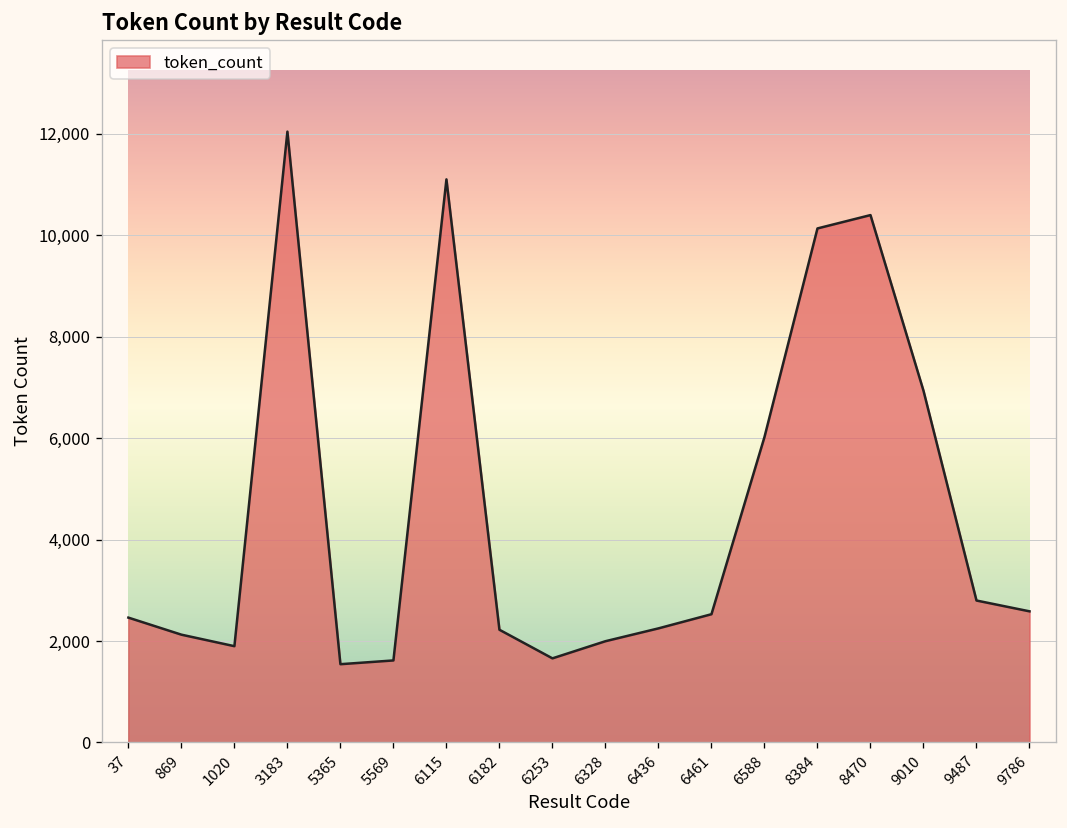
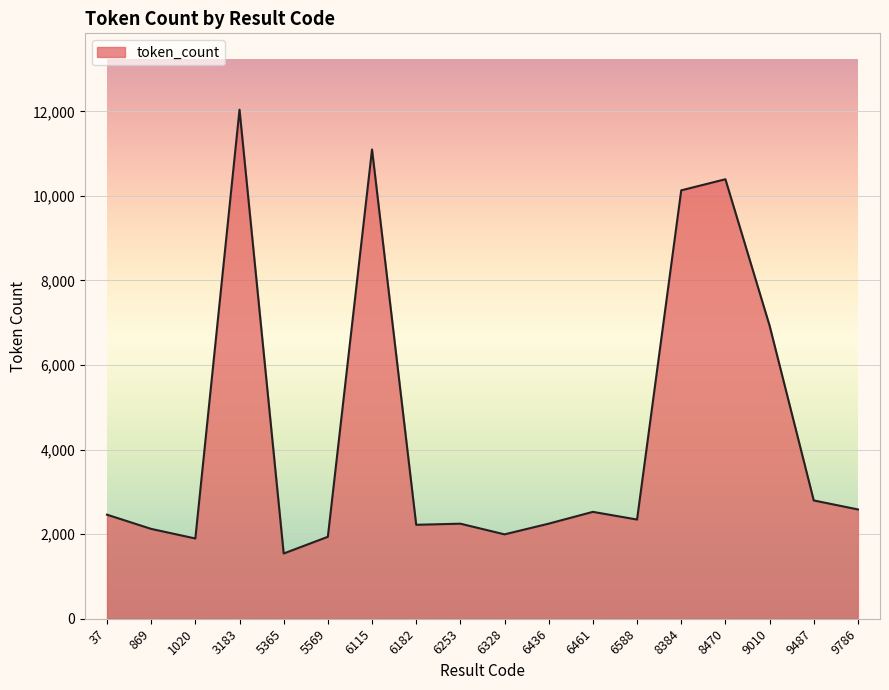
5569: 1,600 -> 1,900
6253: 1,700 -> 2,200
6588: 6,000 -> 2,300
